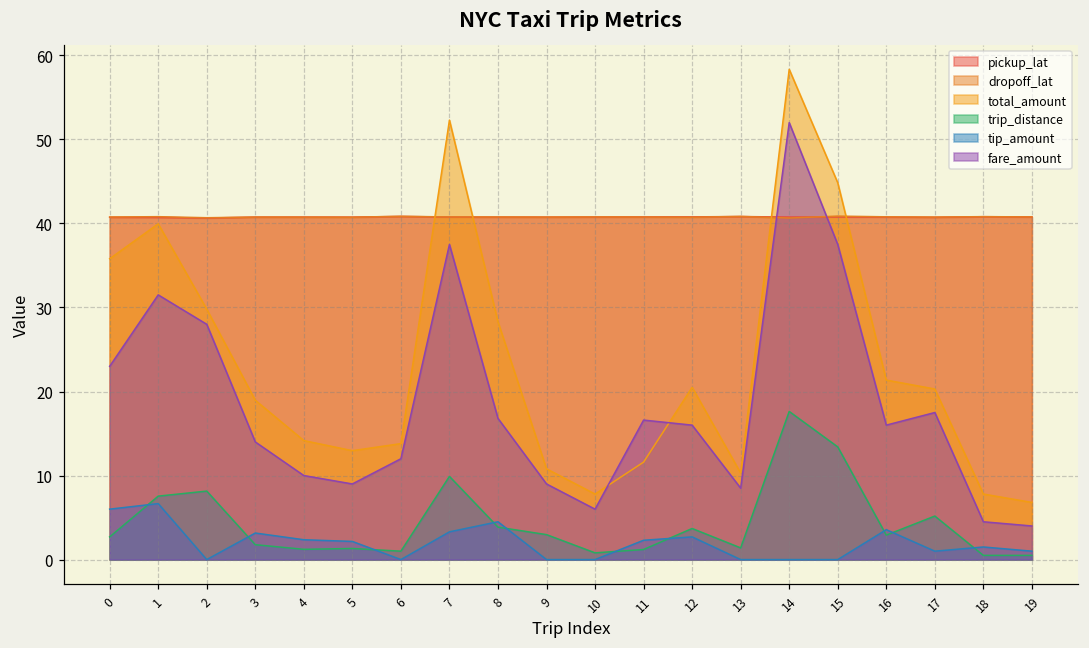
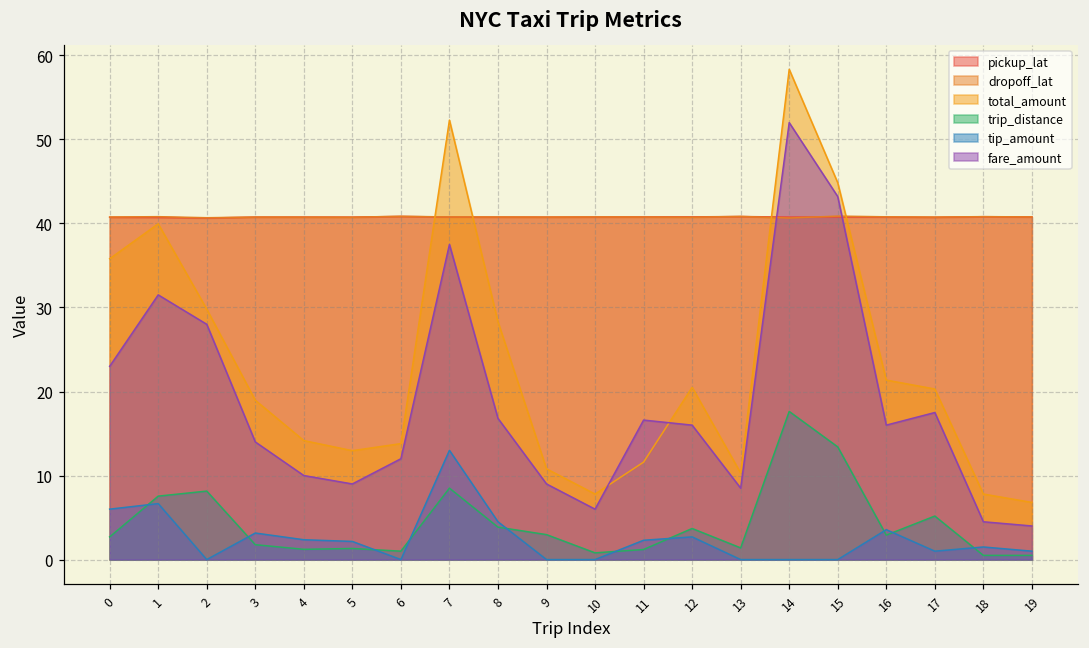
trip_distance, 7: 10 -> 9
tip_amount, 7: 3 -> 13
fare_amount, 15: 38 -> 43
